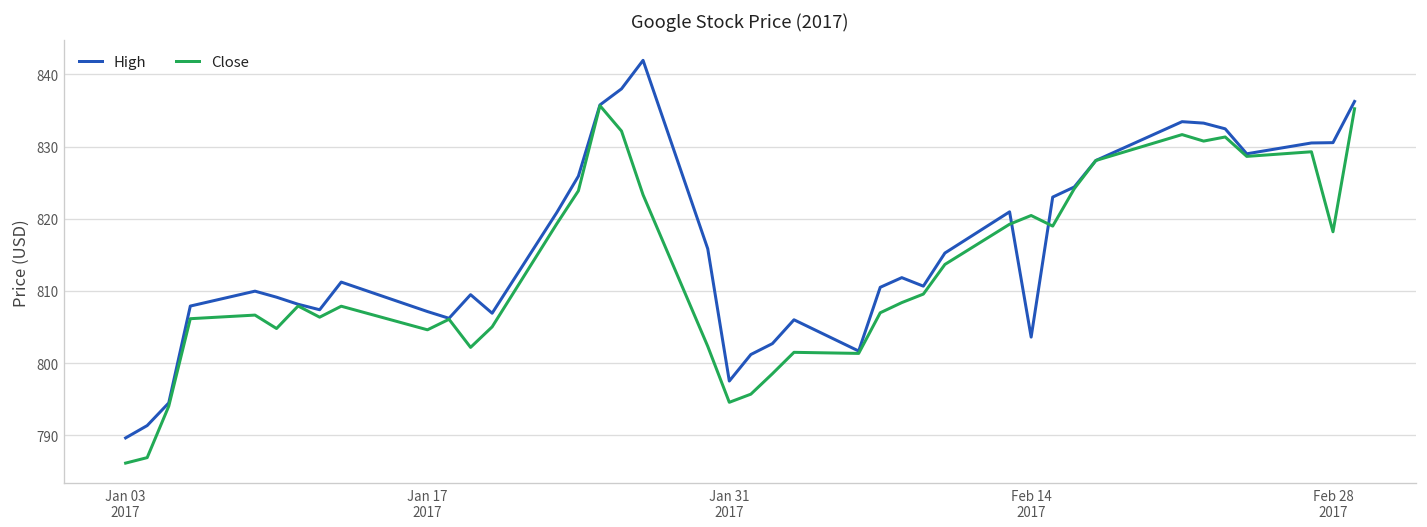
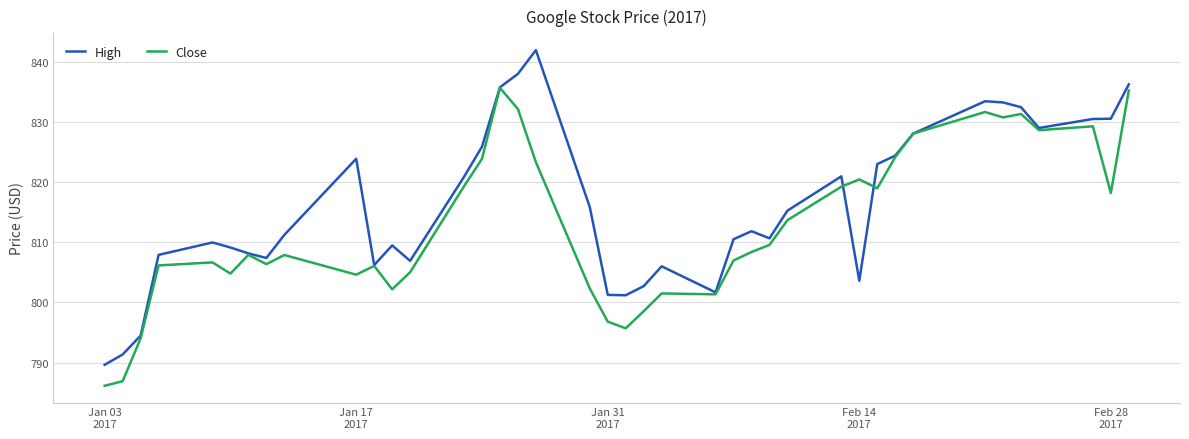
High, Jan 17 2017: 807 -> 824
High, Jan 31 2017: 798 -> 801
Close, Jan 31 2017: 795 -> 797
